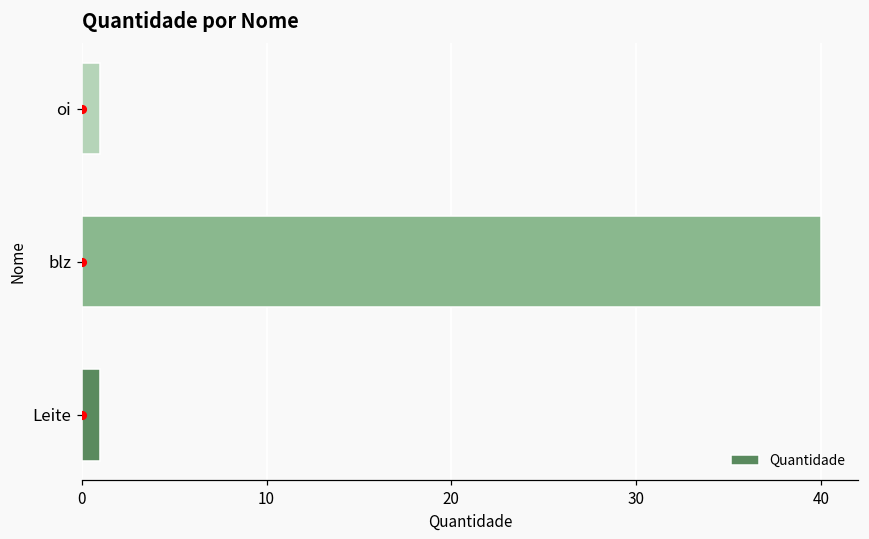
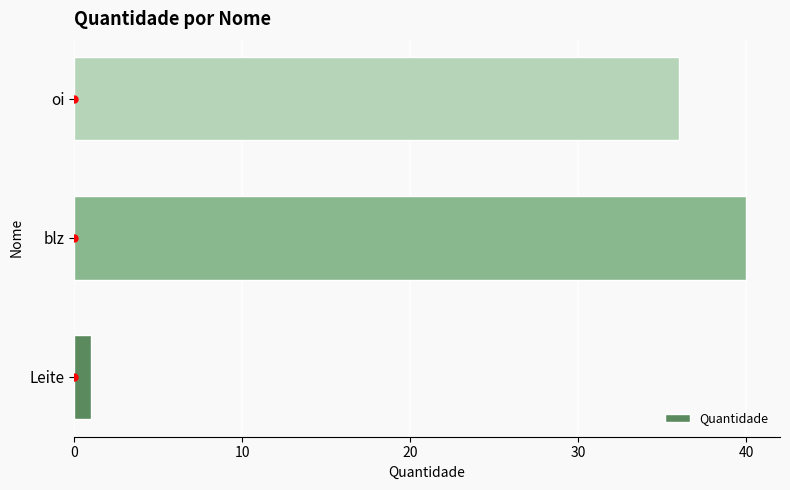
Quantidade, oi: 1 -> 36
